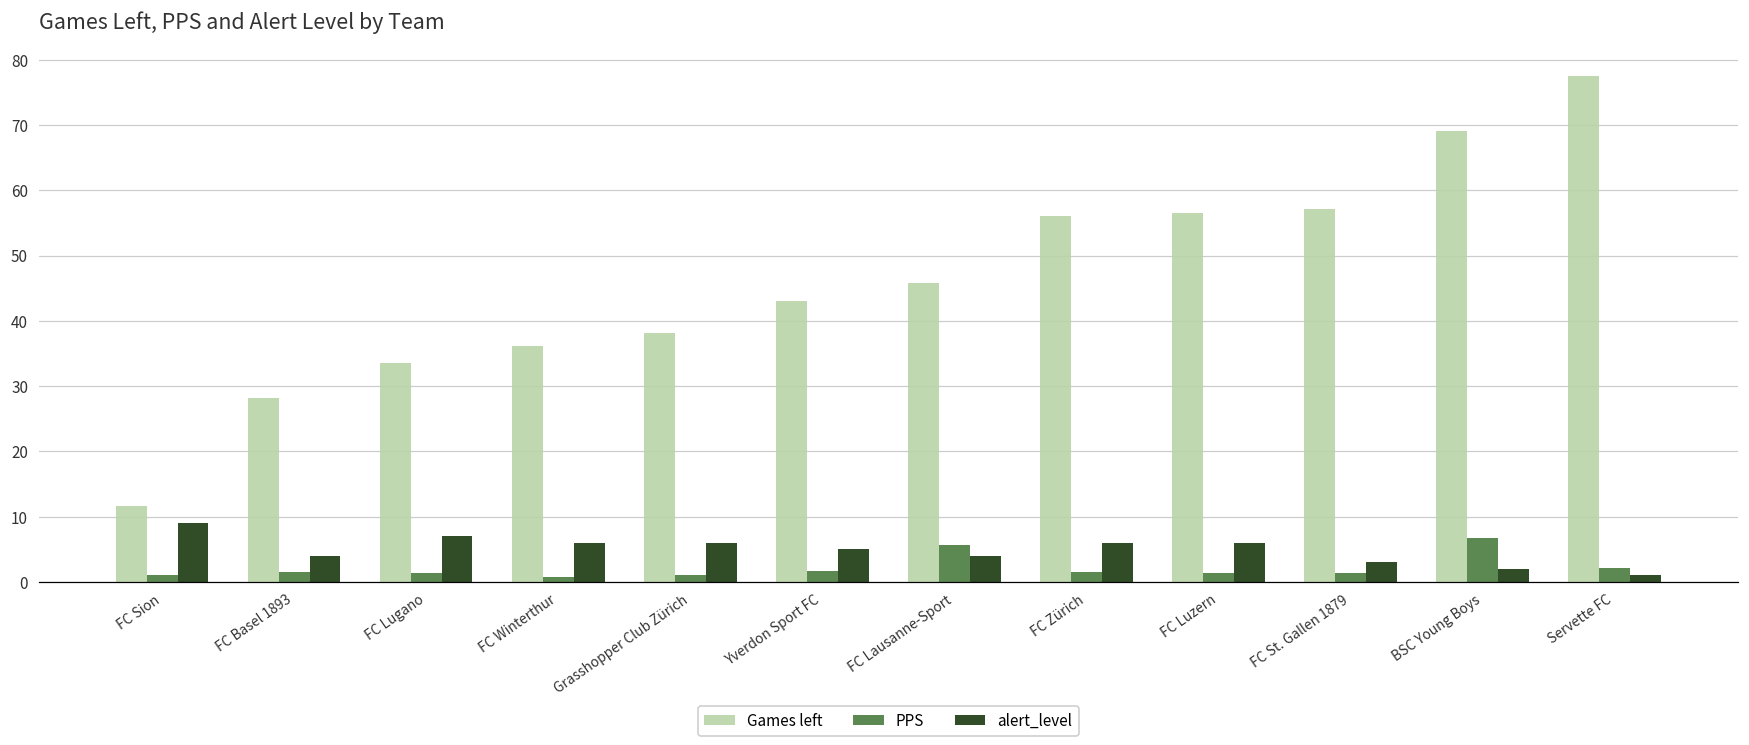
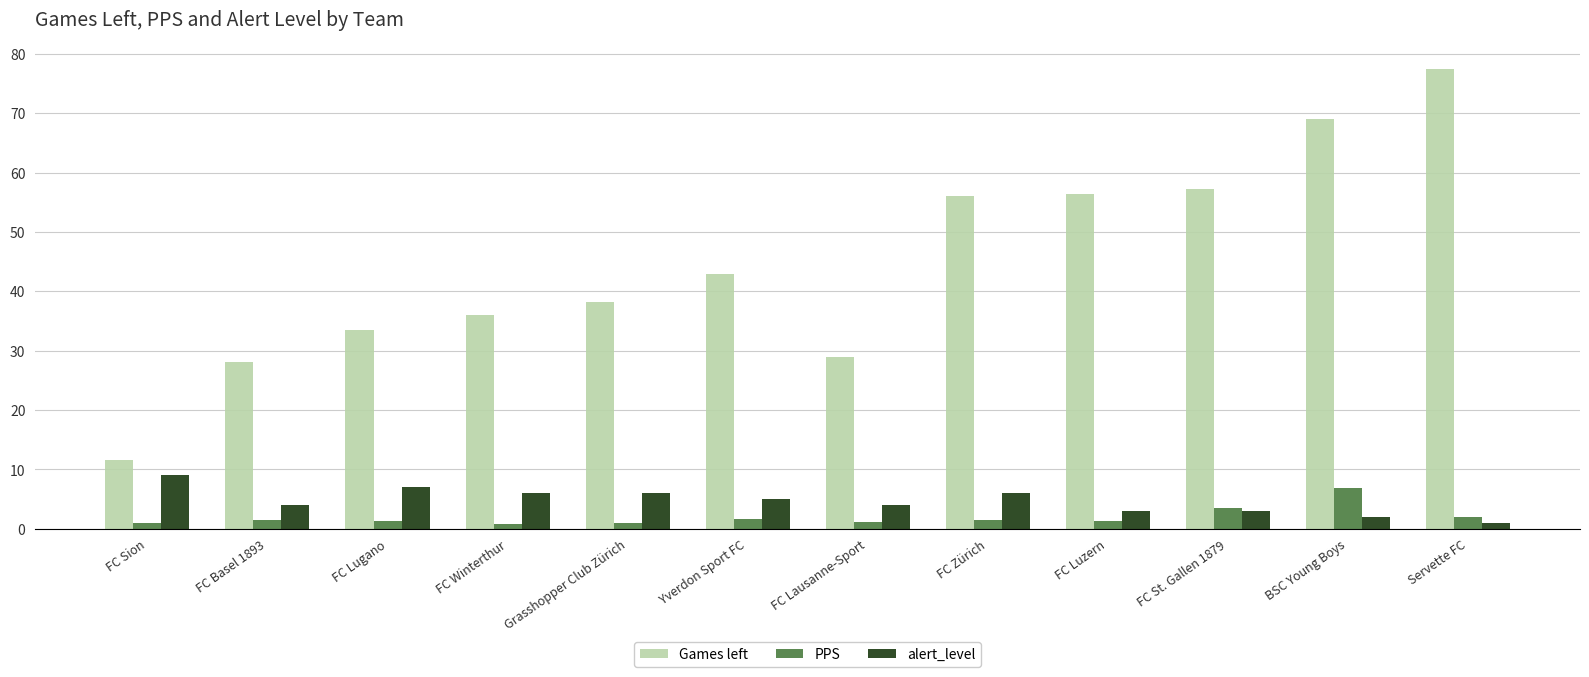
Games left, FC Lausanne-Sport: 46 -> 29
PPS, FC Lausanne-Sport: 6 -> 1
alert_level, FC Luzern: 6 -> 3
PPS, FC St. Gallen 1879: 1 -> 3
